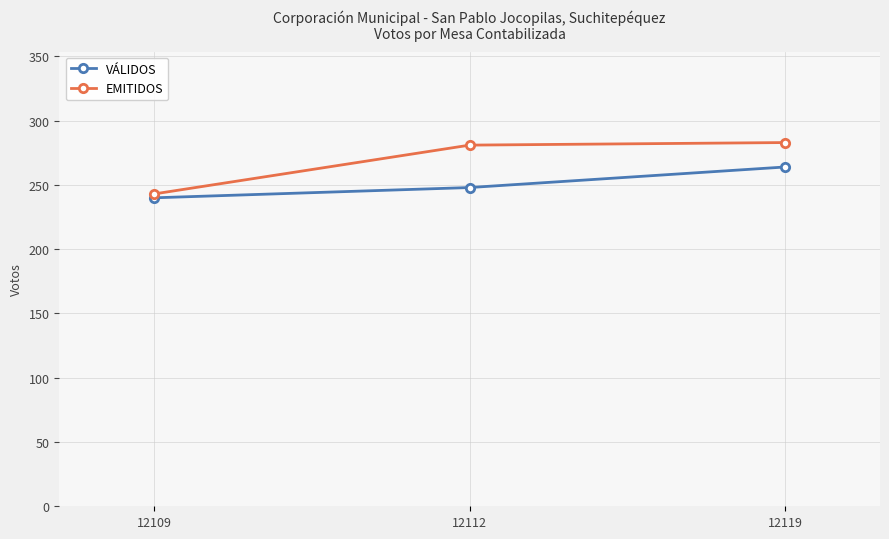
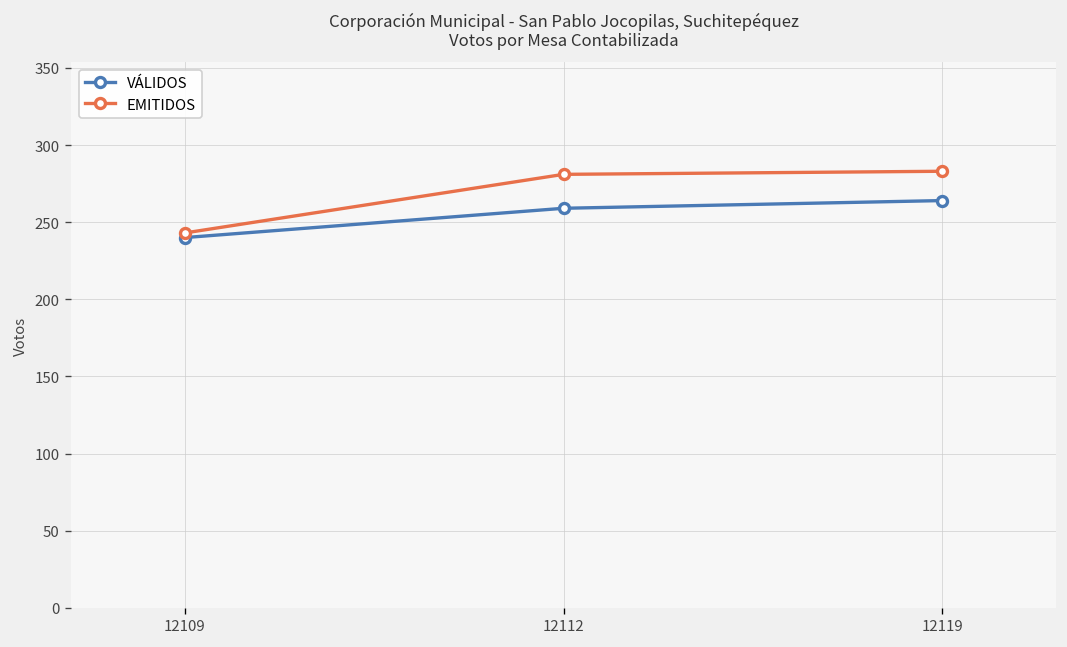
VÁLIDOS, 12112: 248 -> 259
